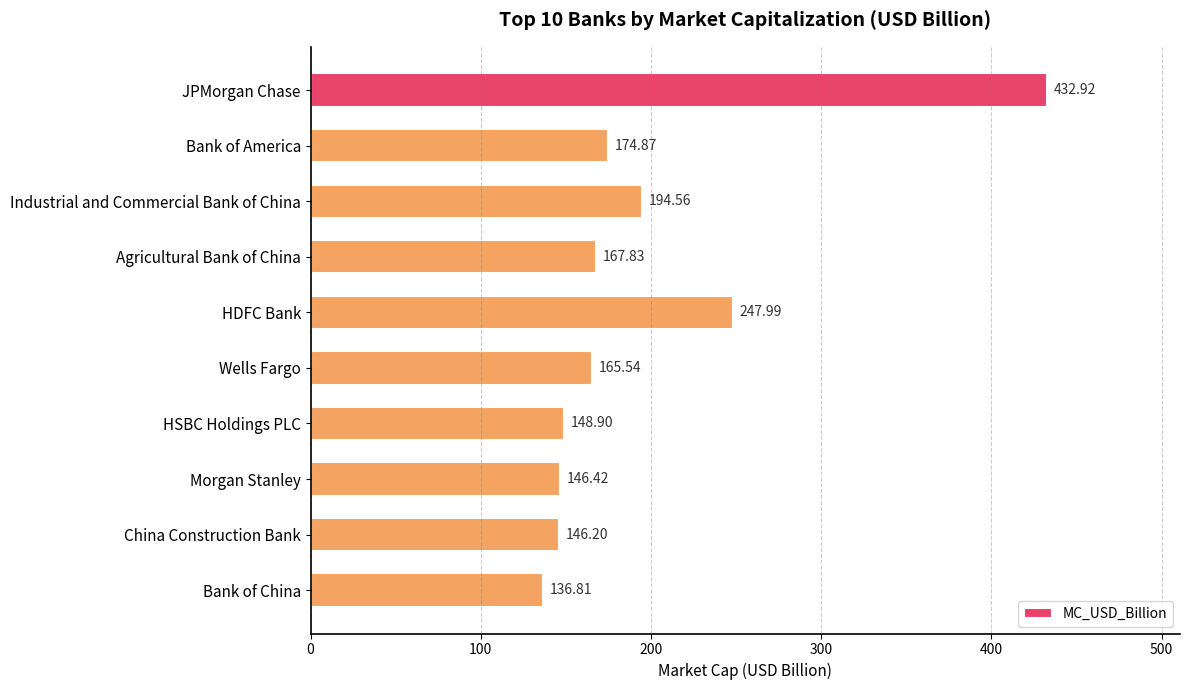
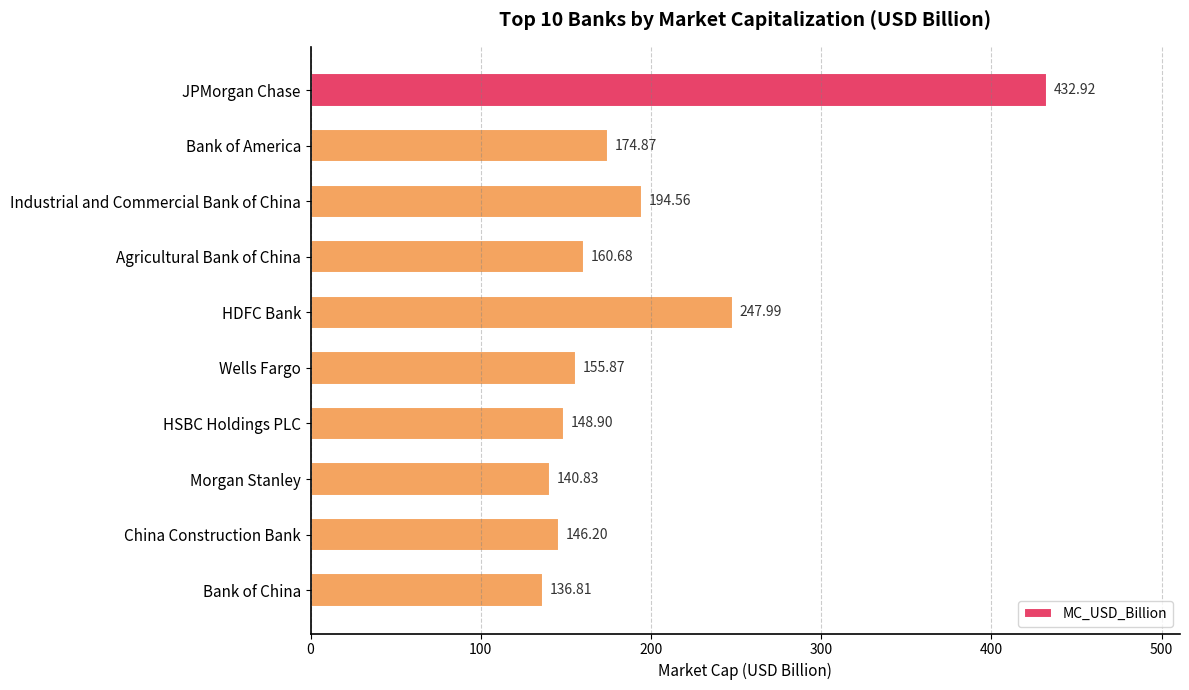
Agricultural Bank of China: 167.83 -> 160.68
Wells Fargo: 165.54 -> 155.87
Morgan Stanley: 146.42 -> 140.83
